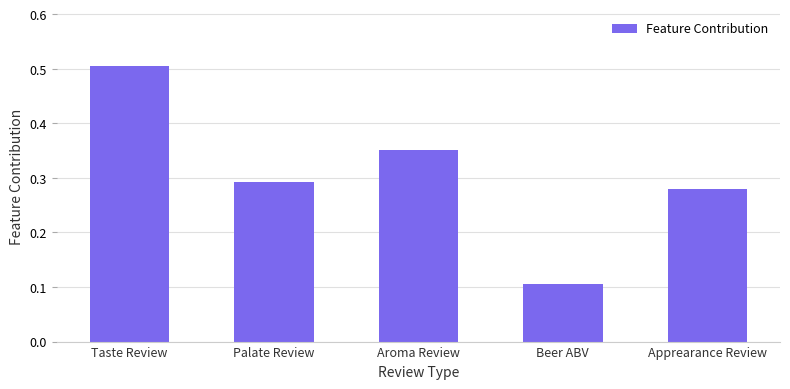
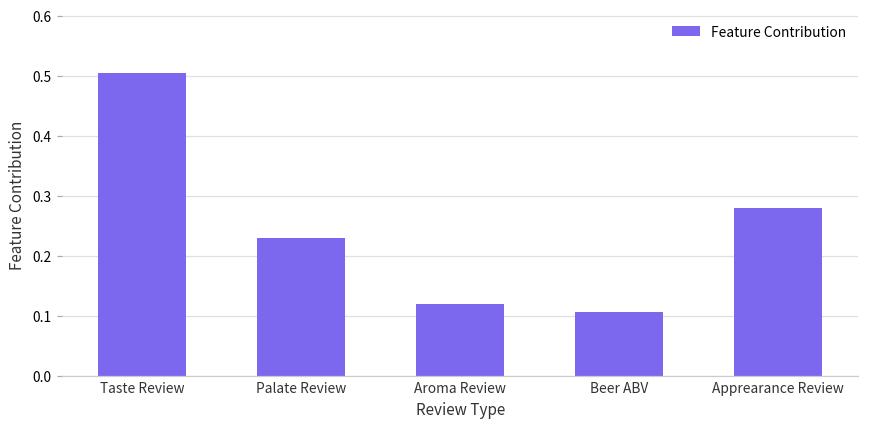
Palate Review: 0.29 -> 0.23
Aroma Review: 0.35 -> 0.12
